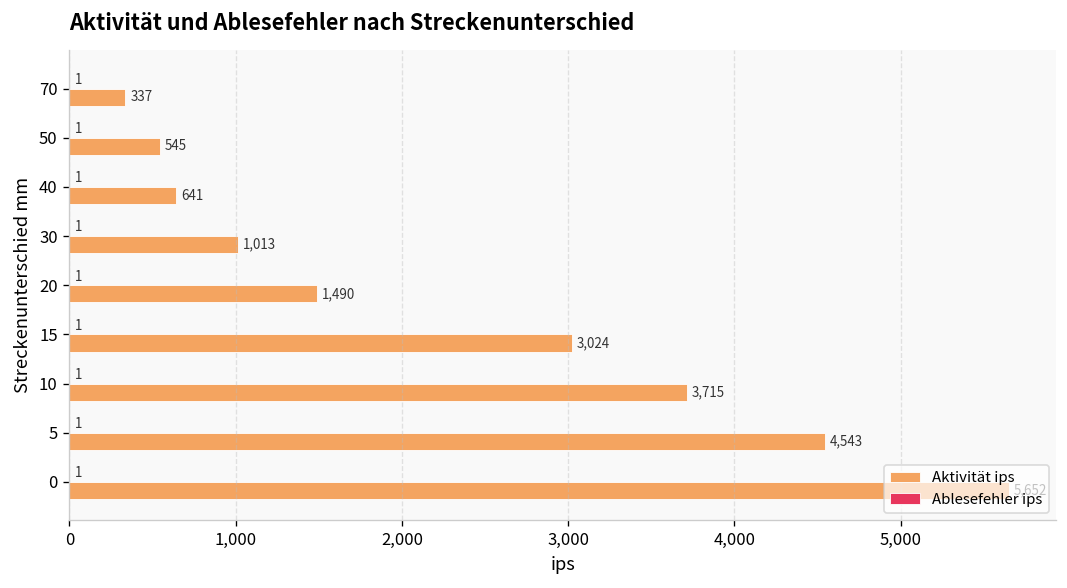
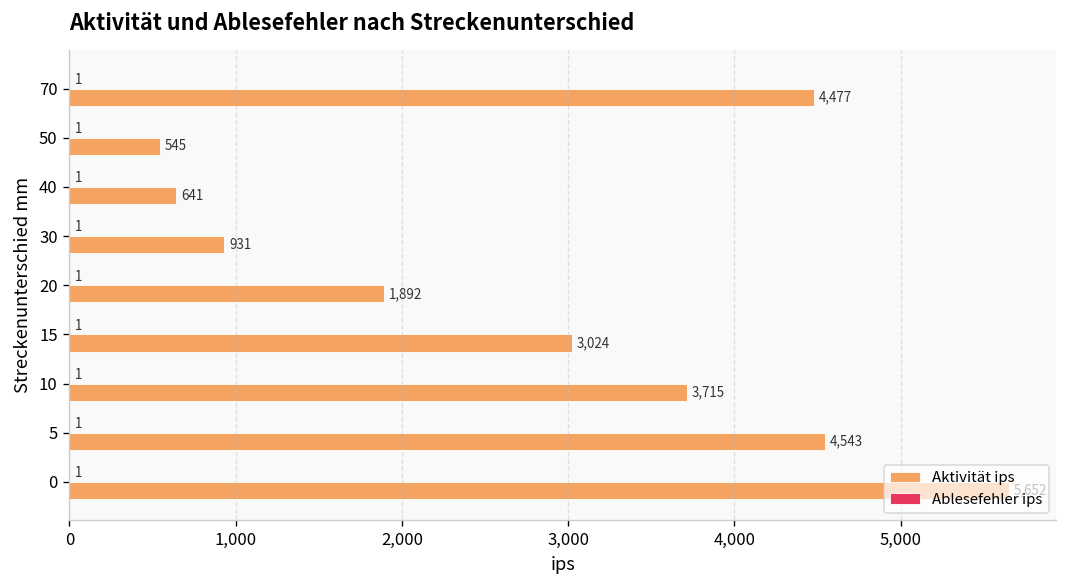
Aktivität ips, 70: 337 -> 4,477
Aktivität ips, 30: 1,013 -> 931
Aktivität ips, 20: 1,490 -> 1,892
